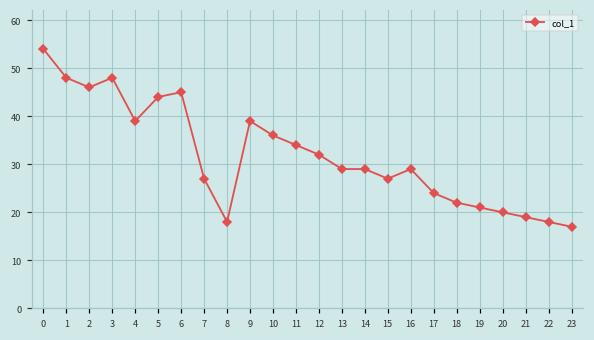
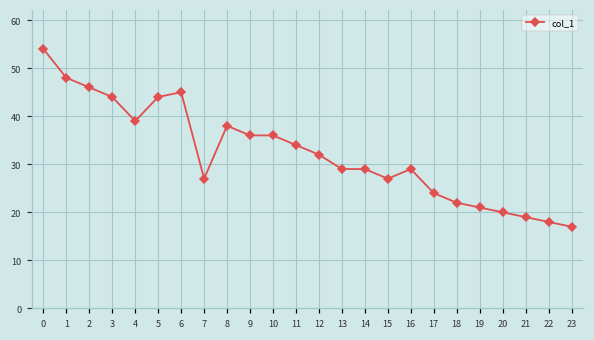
3: 48 -> 44
8: 18 -> 38
9: 39 -> 36
